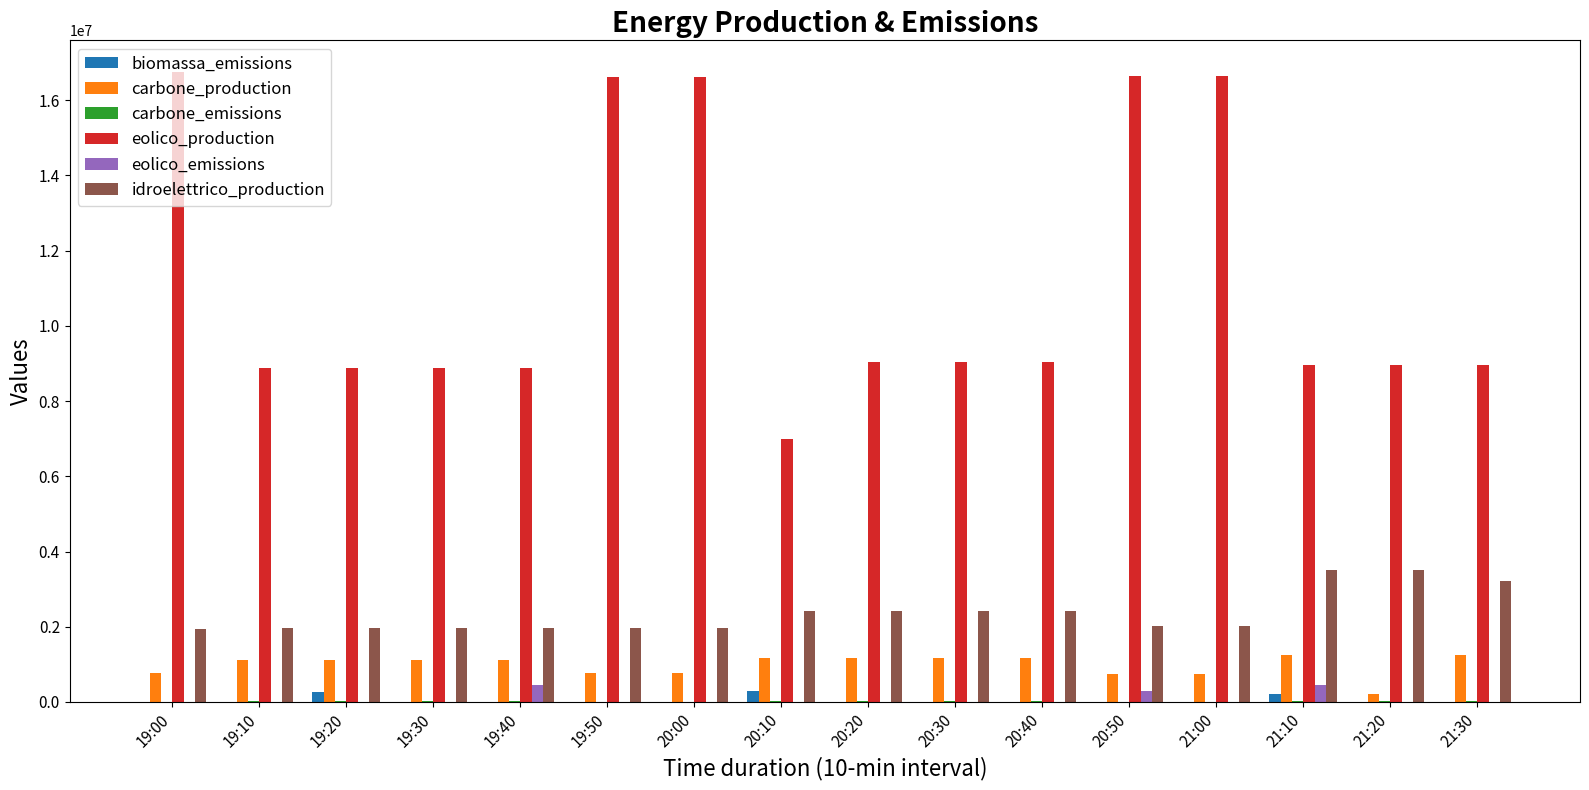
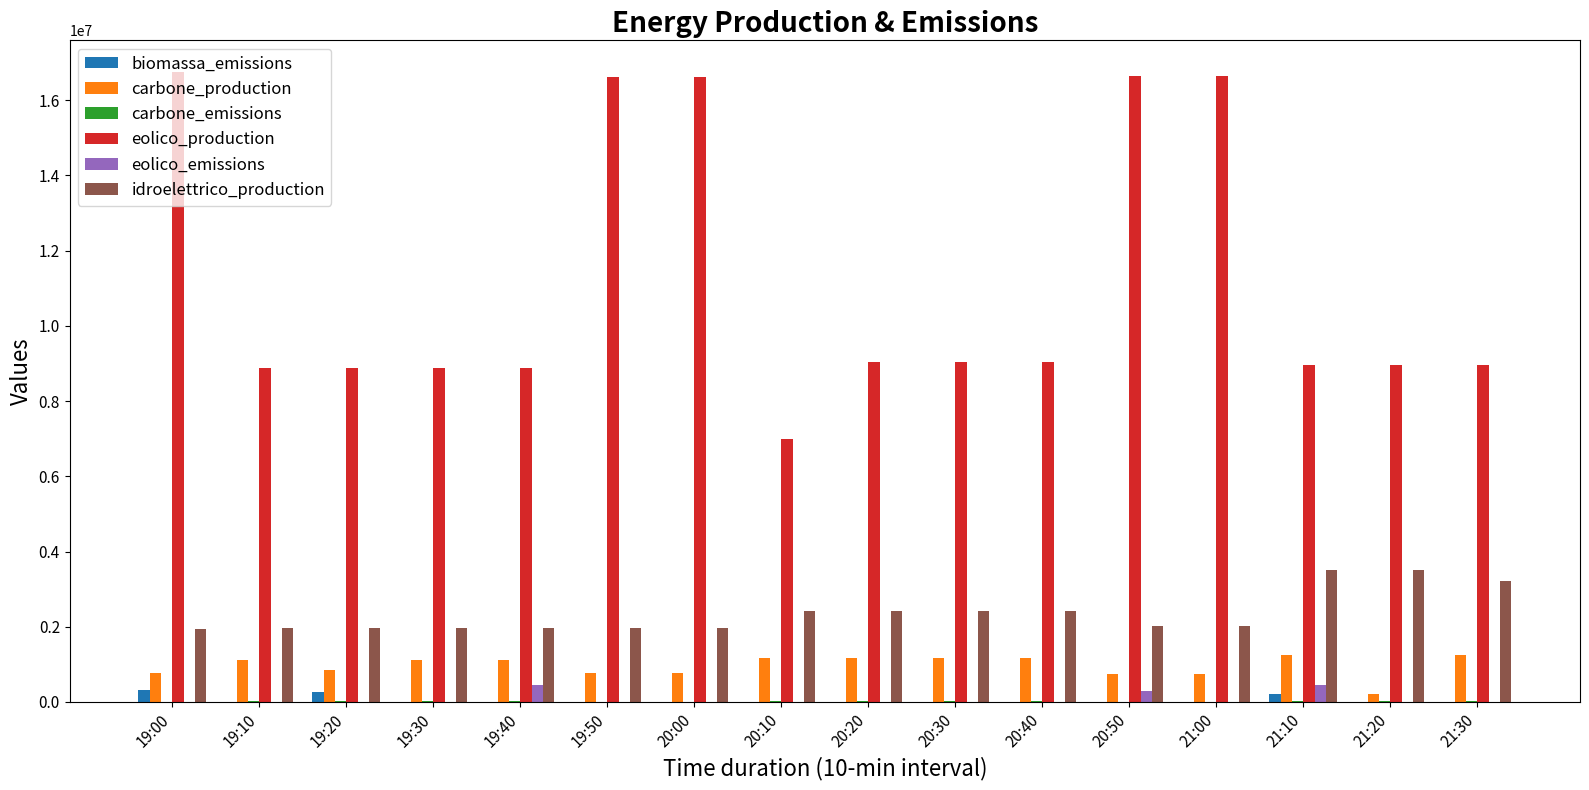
biomassa_emissions, 19:00: 0 -> 300000
carbone_production, 19:20: 1100000 -> 900000
biomassa_emissions, 20:10: 300000 -> 0
